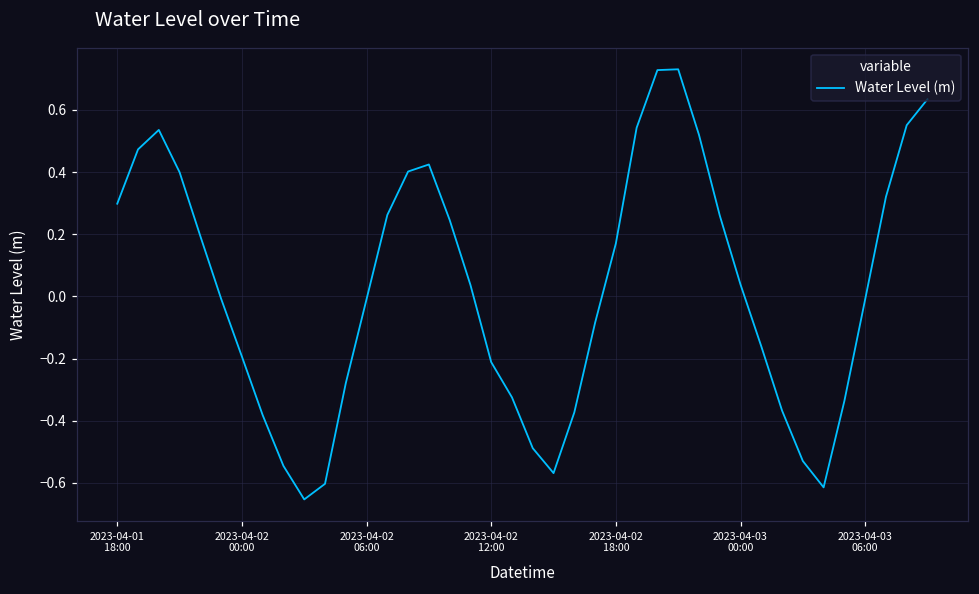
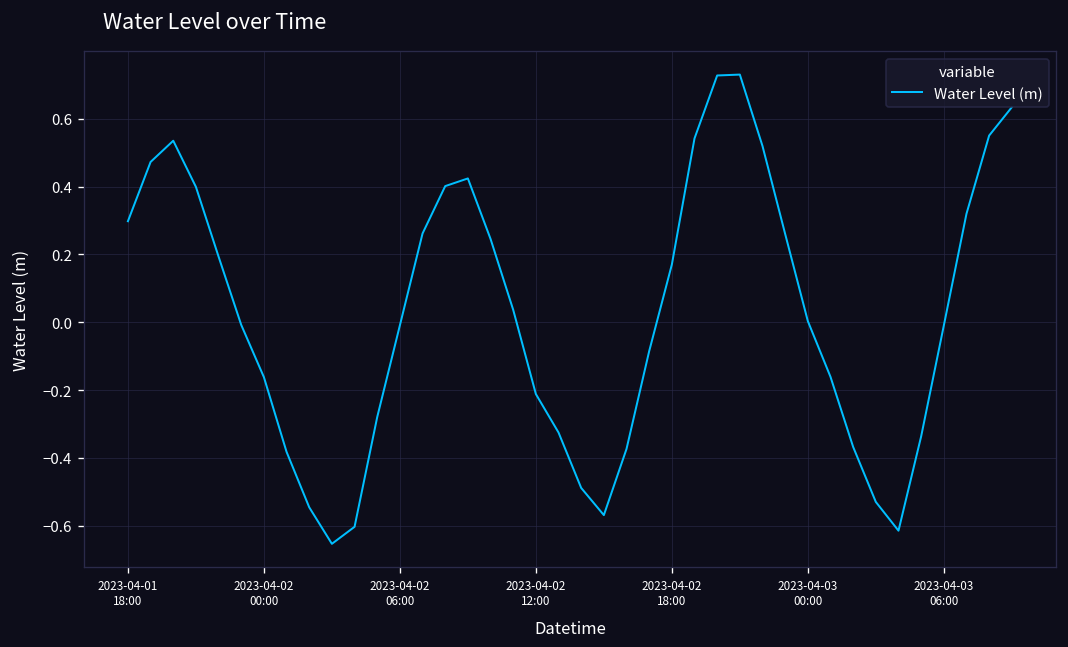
2023-04-02 00:00: -0.19 -> -0.16
2023-04-03 00:00: 0.04 -> 0.00
